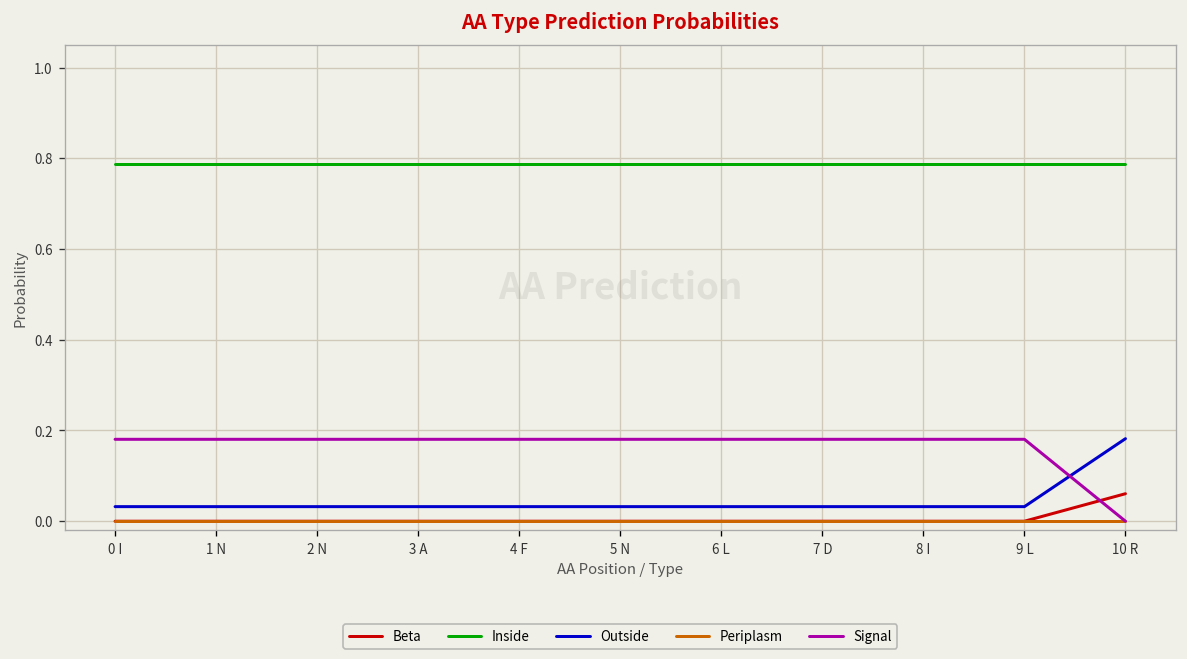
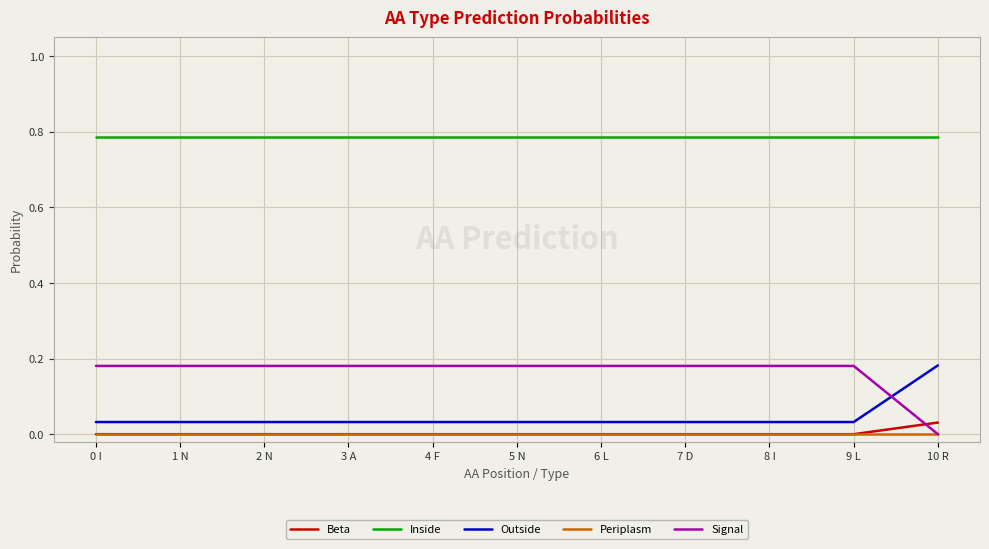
Beta, 10 R: 0.06 -> 0.03
